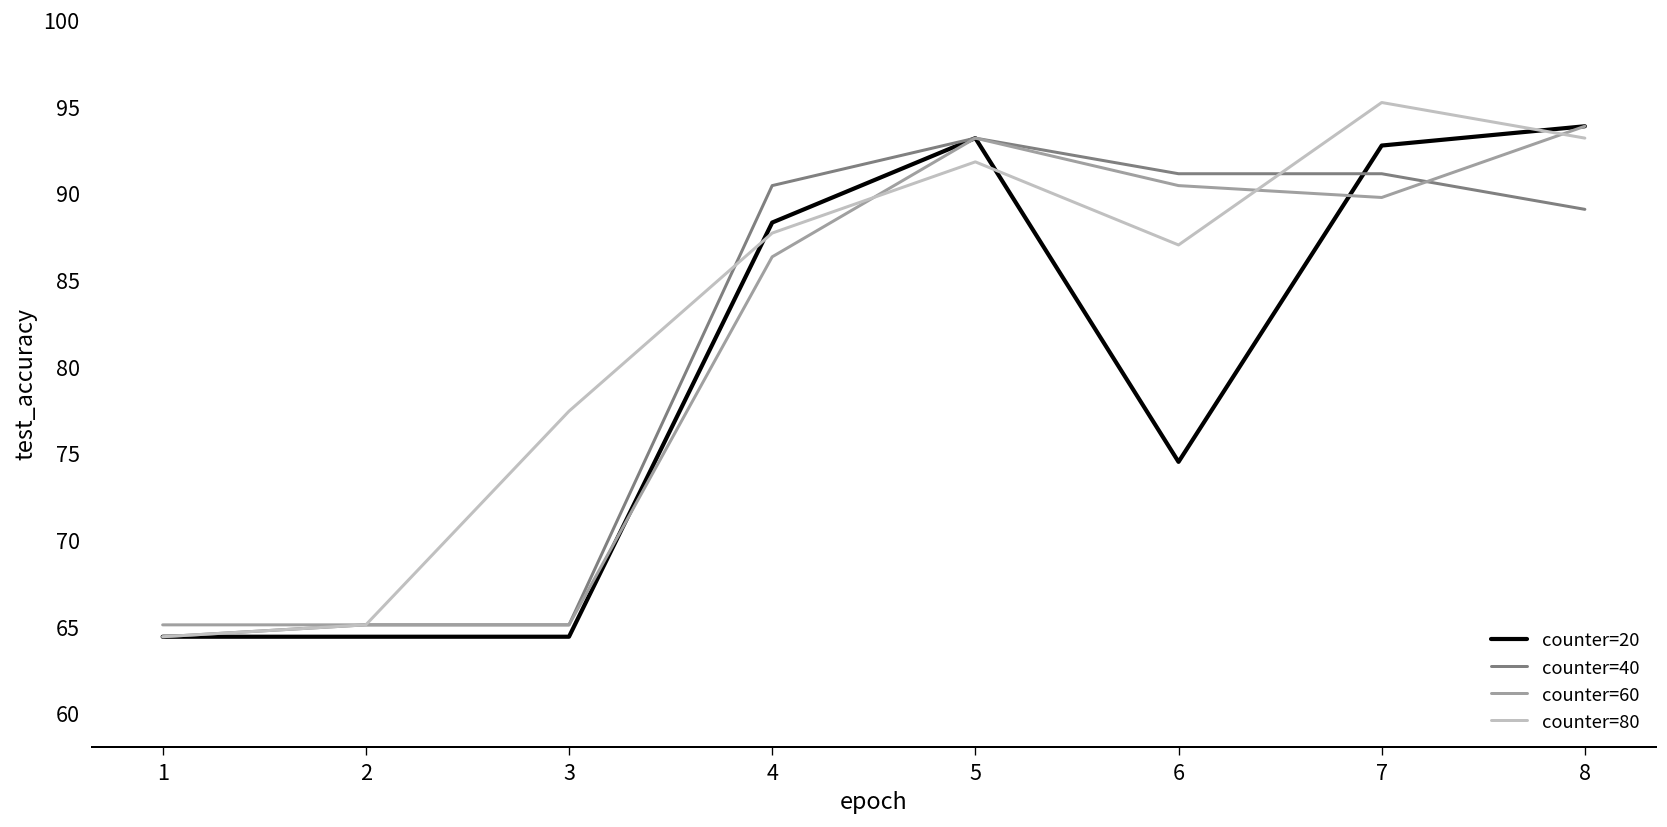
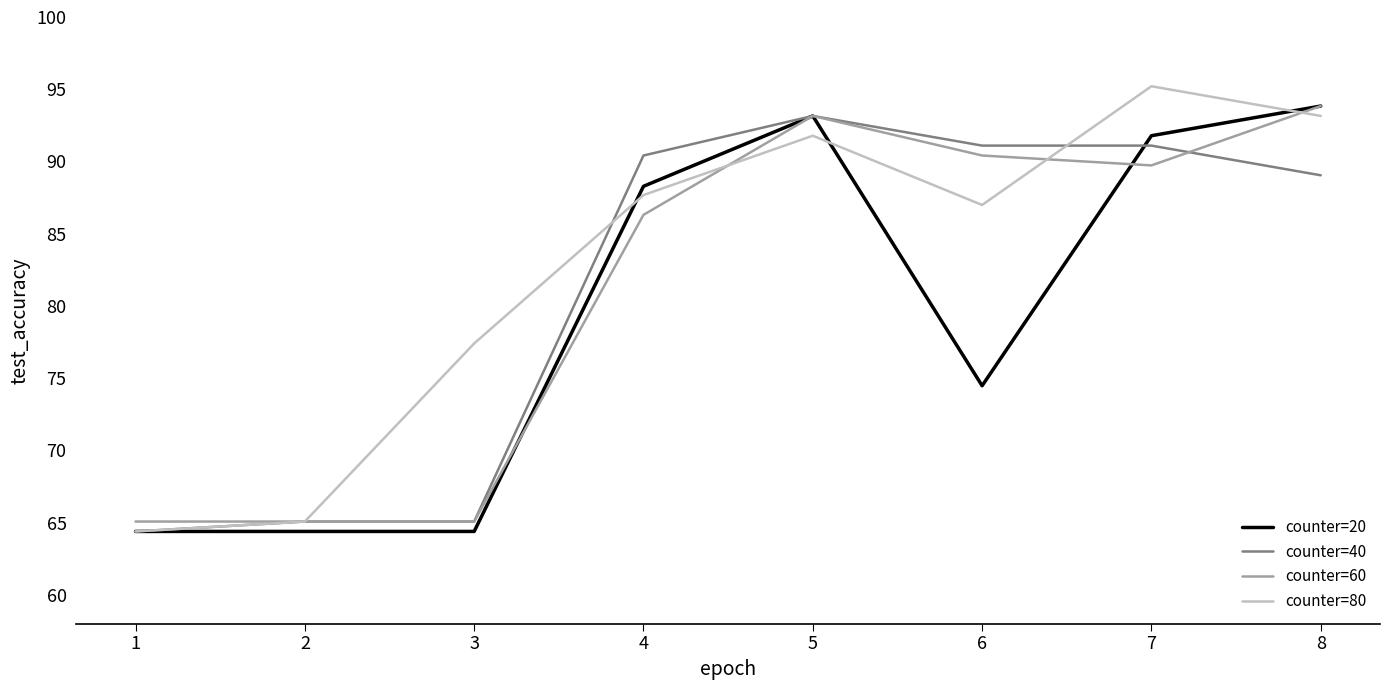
counter=20, 7: 92.7 -> 91.8
